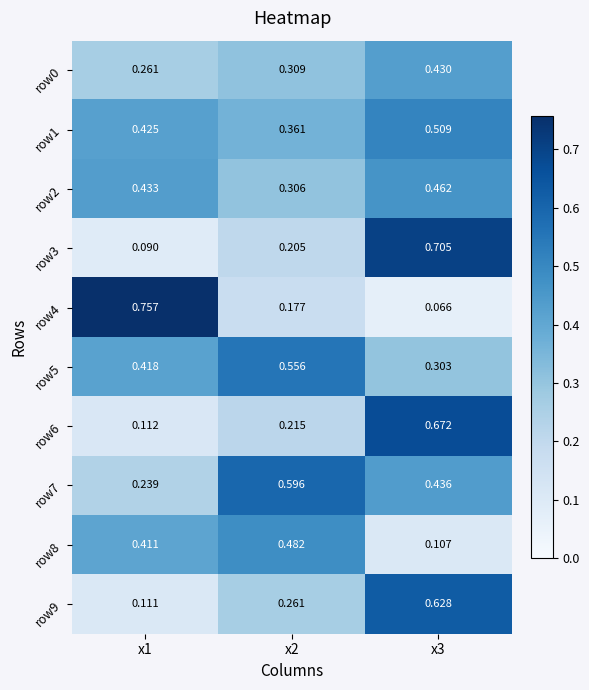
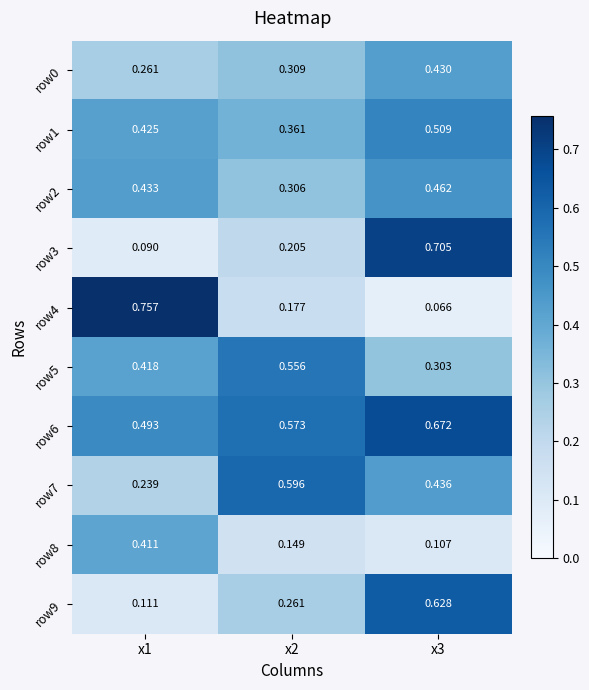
row6, x1: 0.112 -> 0.493
row6, x2: 0.215 -> 0.573
row8, x2: 0.482 -> 0.149
